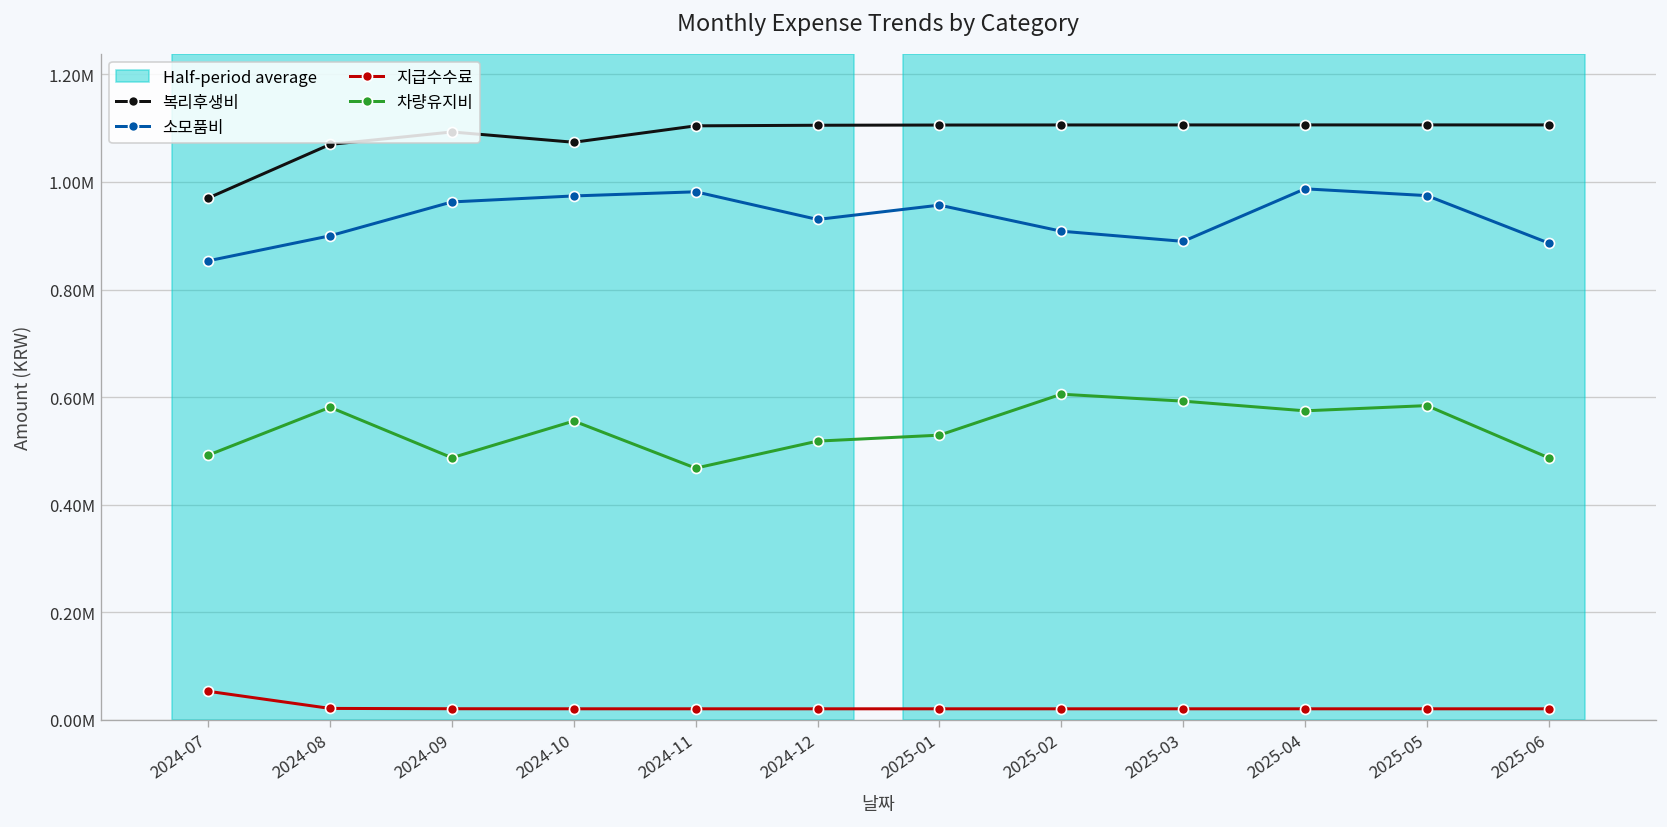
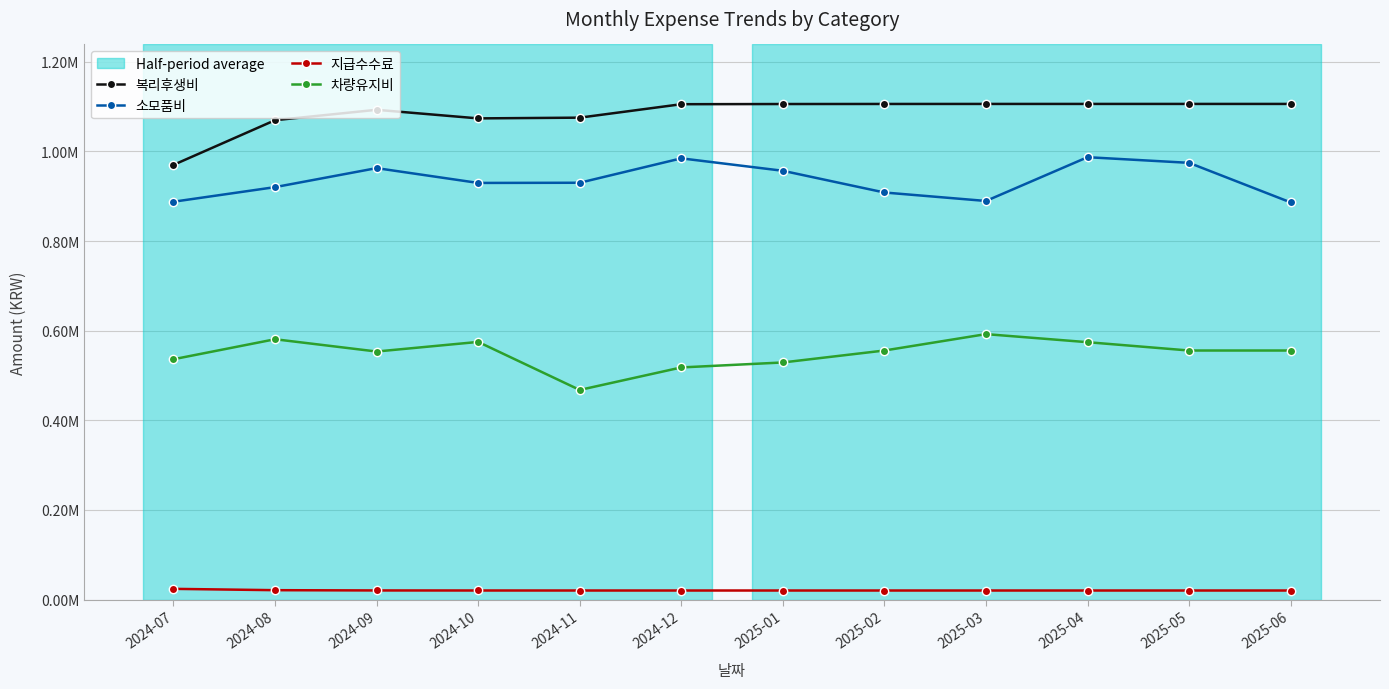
소모품비, 2024-07: 850000 -> 890000
지급수수료, 2024-07: 50000 -> 20000
차량유지비, 2024-07: 490000 -> 540000
소모품비, 2024-08: 900000 -> 920000
차량유지비, 2024-09: 490000 -> 550000
소모품비, 2024-10: 970000 -> 930000
차량유지비, 2024-10: 560000 -> 580000
복리후생비, 2024-11: 1100000 -> 1080000
소모품비, 2024-11: 980000 -> 930000
소모품비, 2024-12: 930000 -> 980000
차량유지비, 2025-02: 610000 -> 560000
차량유지비, 2025-05: 580000 -> 560000
차량유지비, 2025-06: 490000 -> 560000
